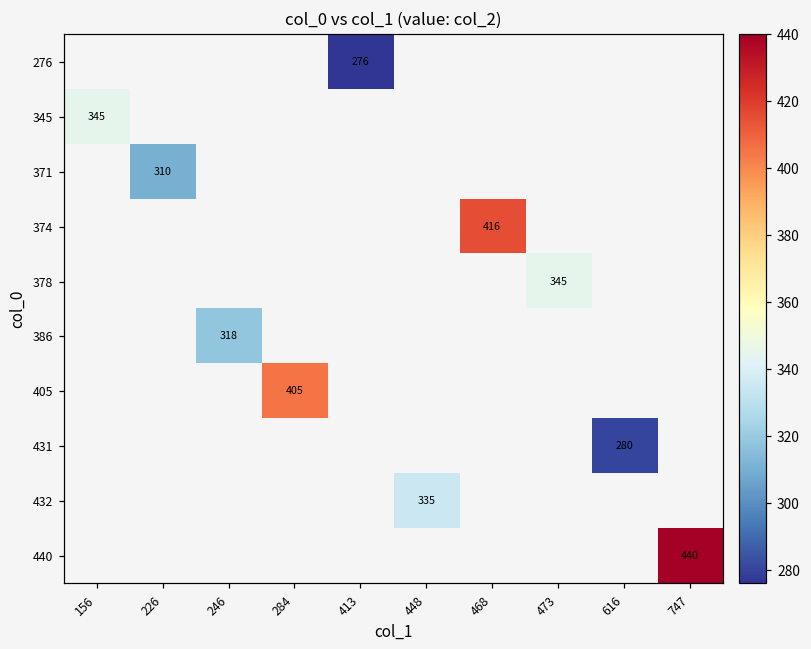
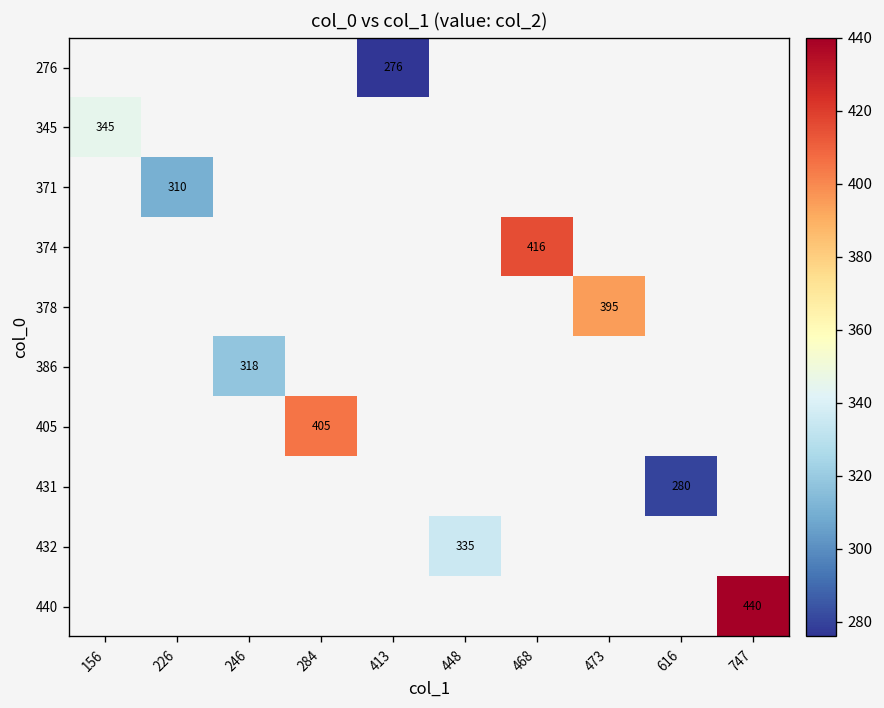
378, 473: 345 -> 395
